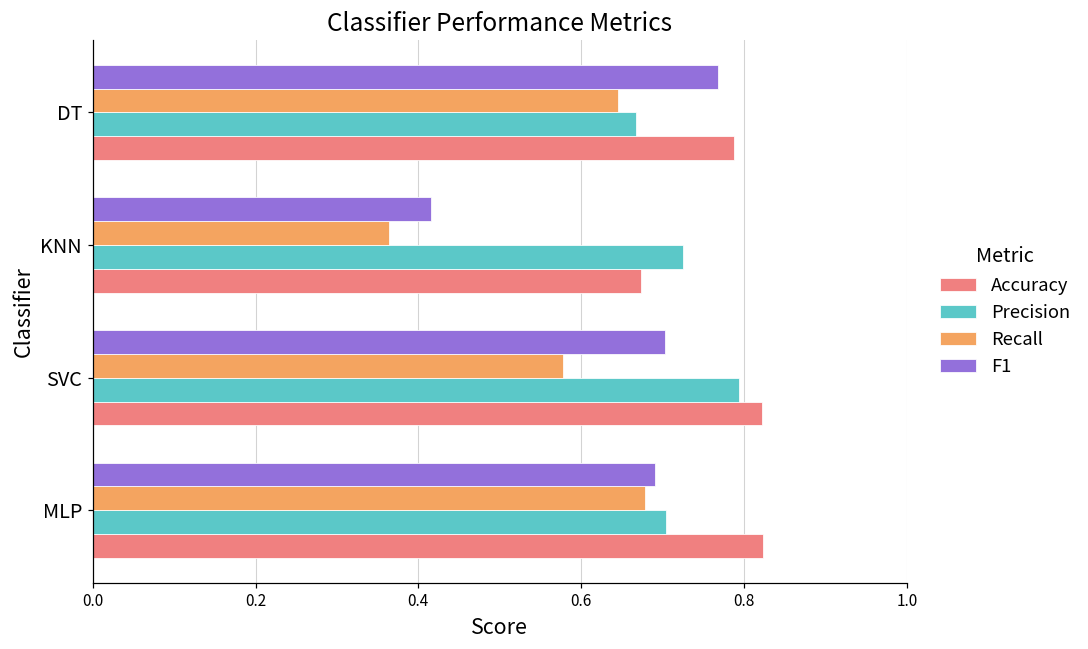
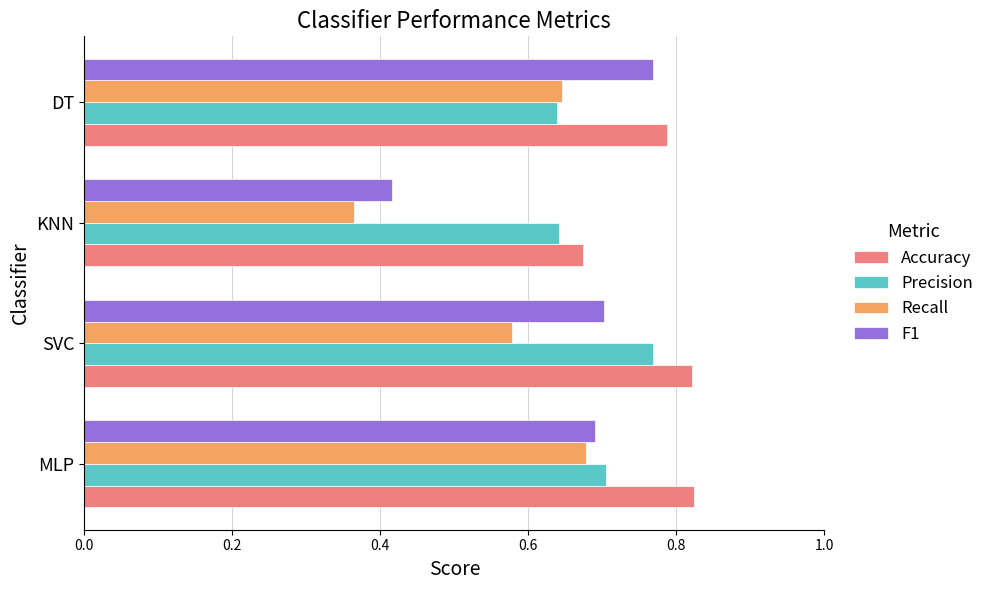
Precision, DT: 0.67 -> 0.64
Precision, KNN: 0.72 -> 0.64
Precision, SVC: 0.79 -> 0.77
